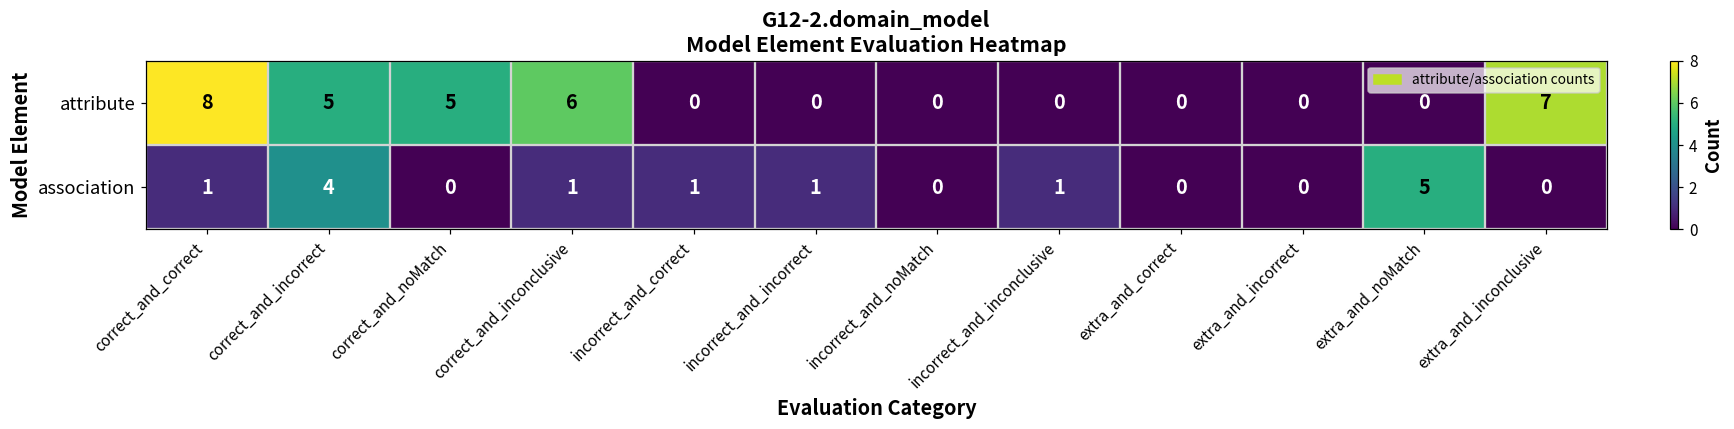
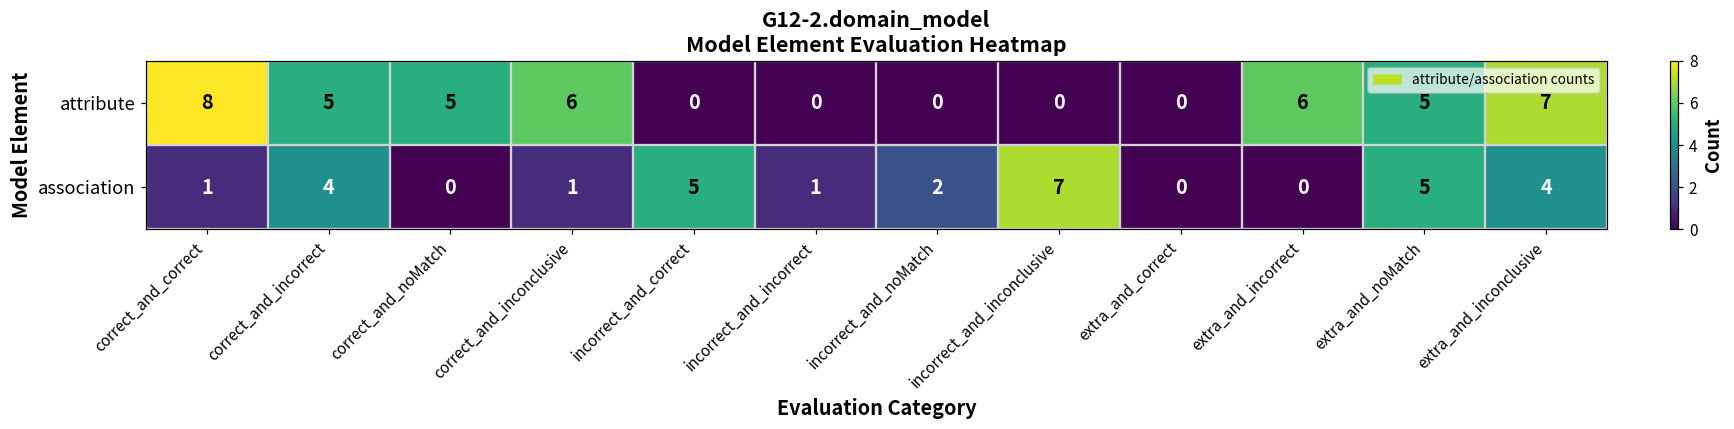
attribute, extra_and_incorrect: 0 -> 6
attribute, extra_and_noMatch: 0 -> 5
association, incorrect_and_correct: 1 -> 5
association, incorrect_and_noMatch: 0 -> 2
association, incorrect_and_inconclusive: 1 -> 7
association, extra_and_inconclusive: 0 -> 4
